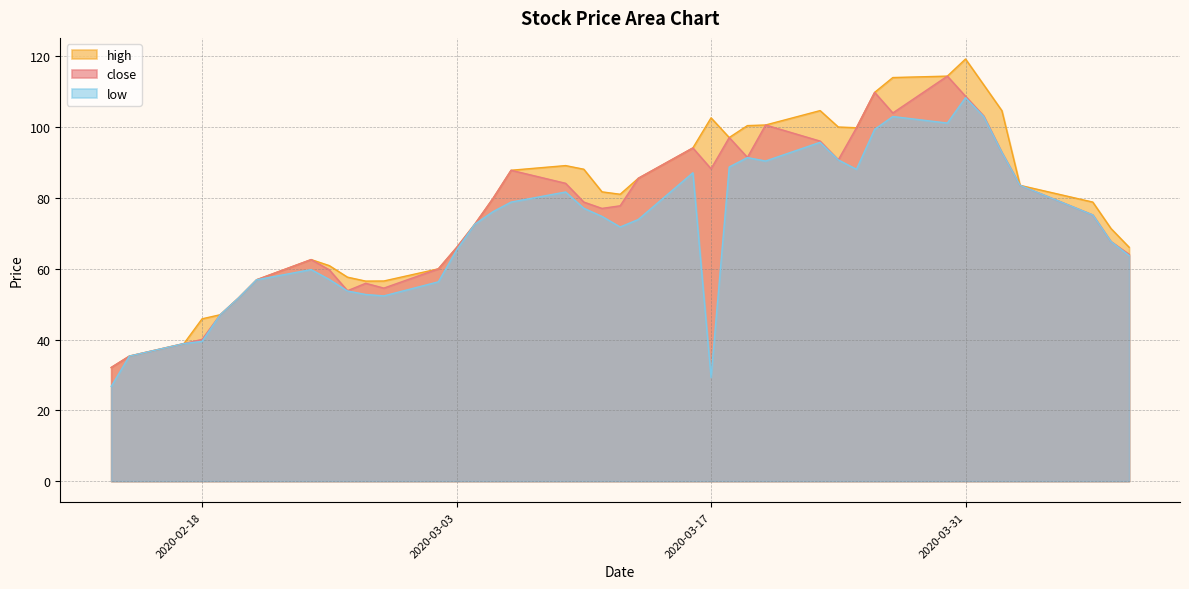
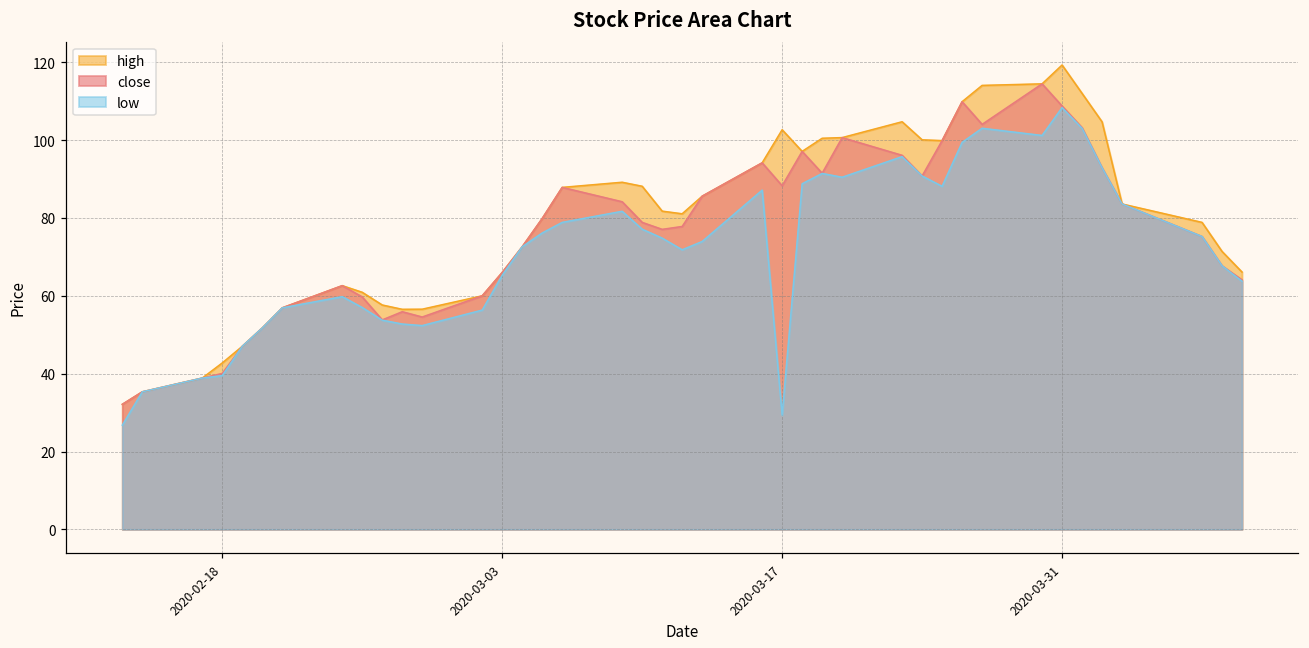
high, 2020-02-18: 46 -> 43
